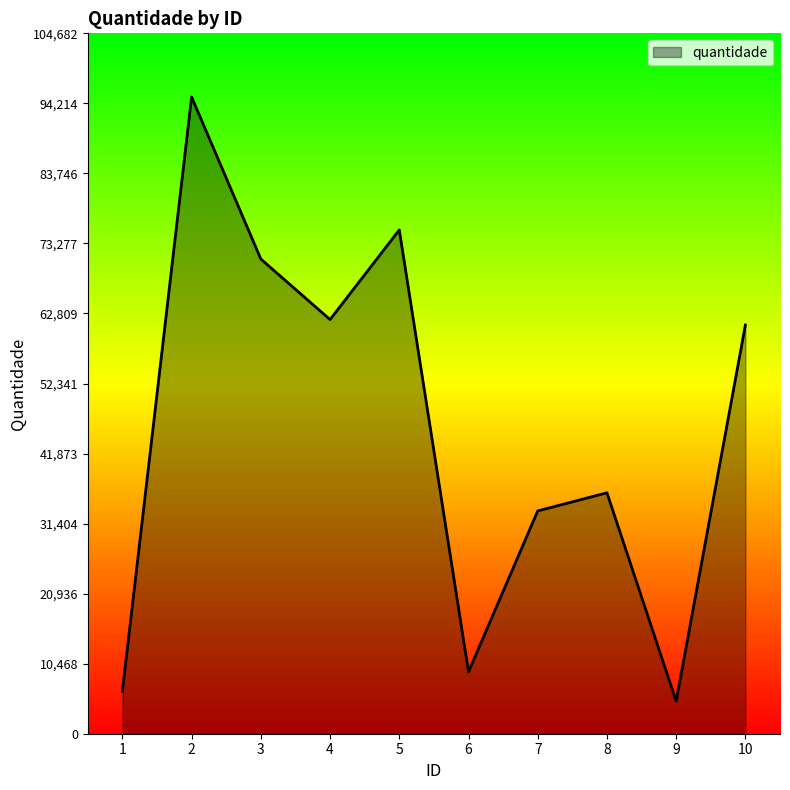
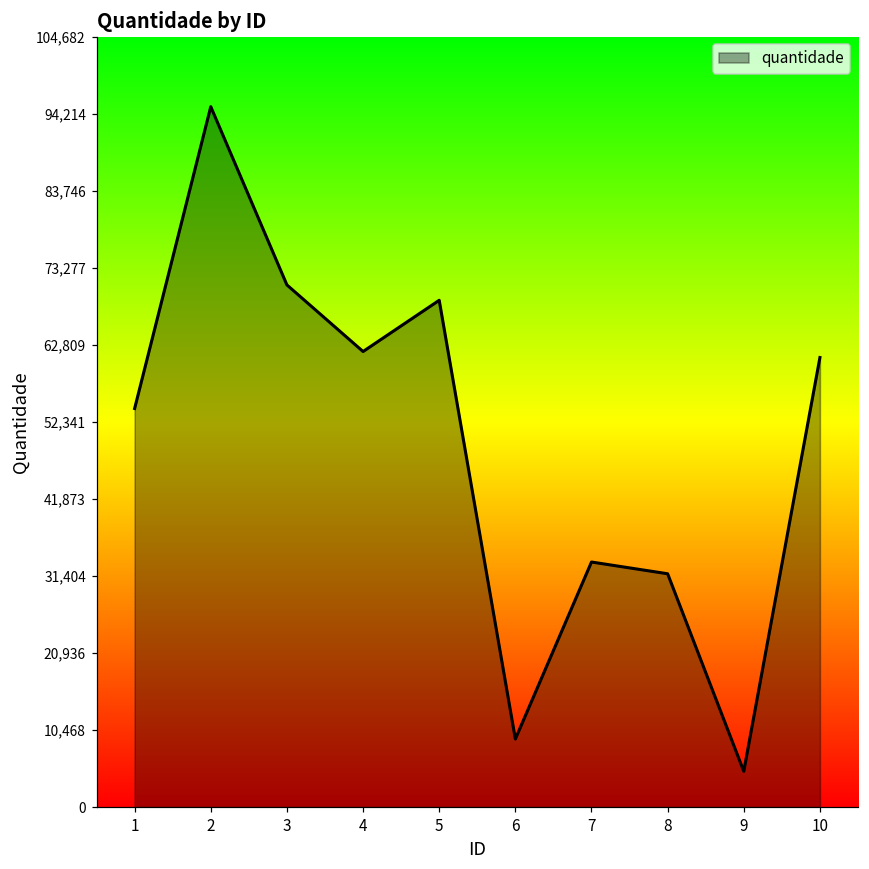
1: 6,000 -> 54,000
5: 75,000 -> 69,000
8: 36,000 -> 32,000
